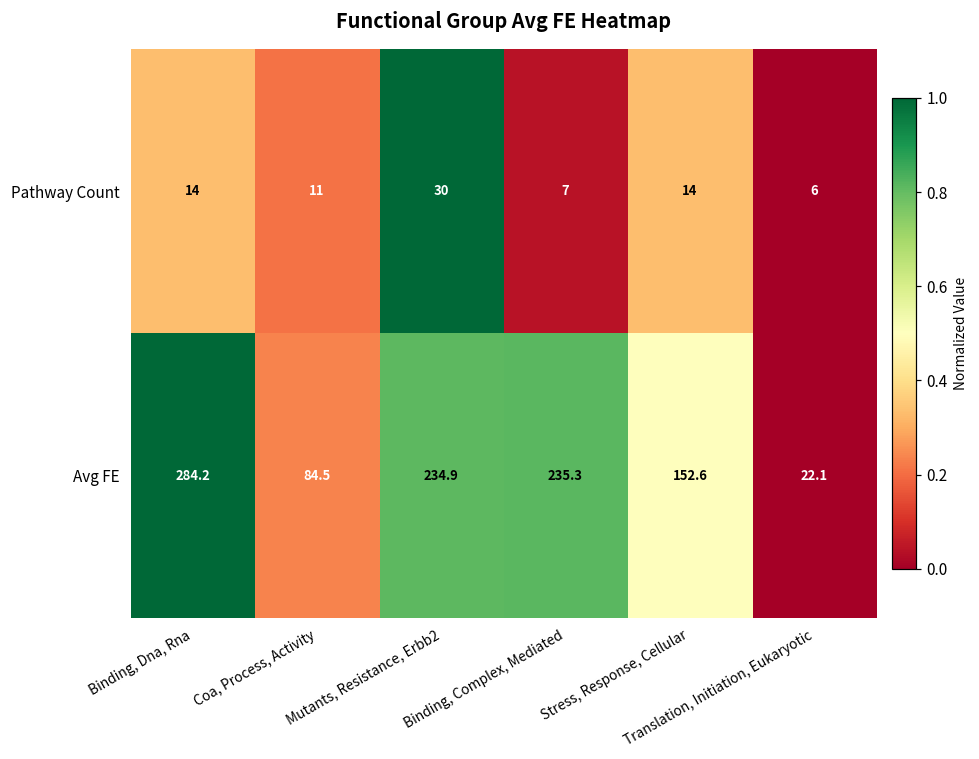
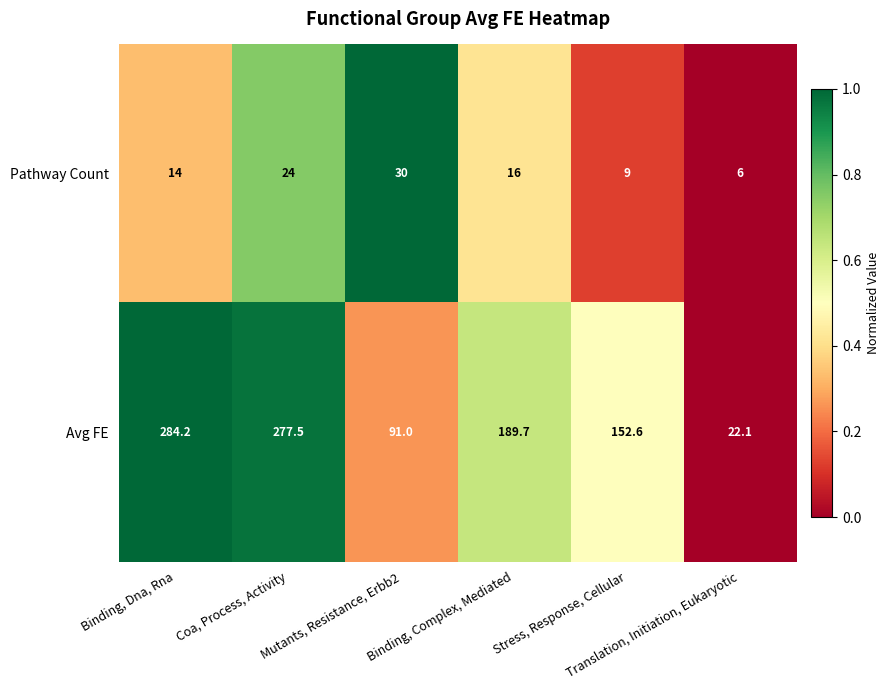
Pathway Count, Coa, Process, Activity: 11 -> 24
Pathway Count, Binding, Complex, Mediated: 7 -> 16
Pathway Count, Stress, Response, Cellular: 14 -> 9
Avg FE, Coa, Process, Activity: 84.5 -> 277.5
Avg FE, Mutants, Resistance, Erbb2: 234.9 -> 91.0
Avg FE, Binding, Complex, Mediated: 235.3 -> 189.7
